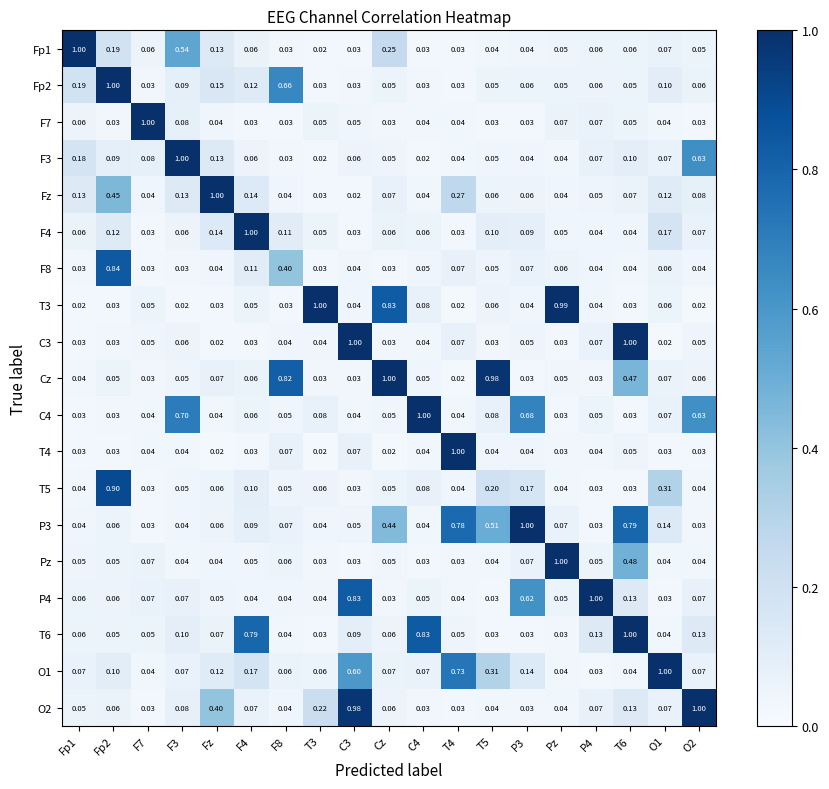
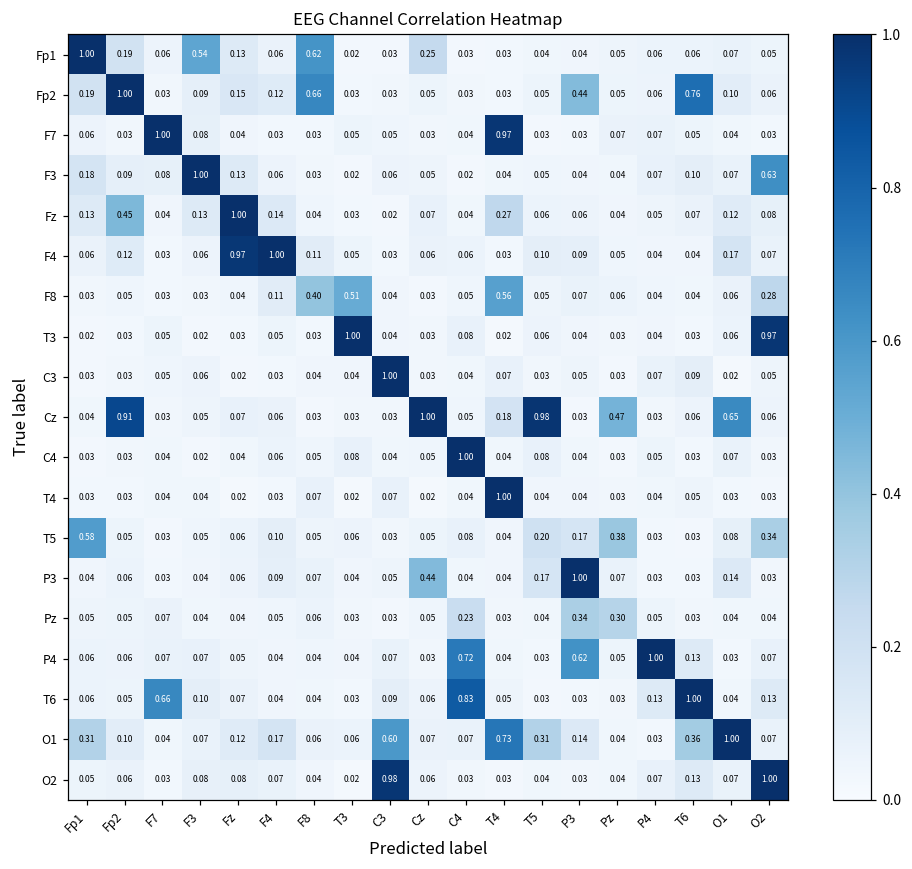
Fp1, F8: 0.03 -> 0.62
Fp2, P3: 0.06 -> 0.44
Fp2, T6: 0.05 -> 0.76
F7, T4: 0.04 -> 0.97
F4, Fz: 0.14 -> 0.97
F8, Fp2: 0.84 -> 0.05
F8, T3: 0.03 -> 0.51
F8, T4: 0.07 -> 0.56
F8, O2: 0.04 -> 0.28
T3, Cz: 0.83 -> 0.03
T3, Pz: 0.99 -> 0.03
T3, O2: 0.02 -> 0.97
C3, T6: 1.00 -> 0.09
Cz, Fp2: 0.05 -> 0.91
Cz, F8: 0.82 -> 0.03
Cz, T4: 0.02 -> 0.18
Cz, Pz: 0.05 -> 0.47
Cz, T6: 0.47 -> 0.06
Cz, O1: 0.07 -> 0.65
C4, F3: 0.70 -> 0.02
C4, P3: 0.68 -> 0.04
C4, O2: 0.63 -> 0.03
T5, Fp1: 0.04 -> 0.58
T5, Fp2: 0.90 -> 0.05
T5, Pz: 0.04 -> 0.38
T5, O1: 0.31 -> 0.08
T5, O2: 0.04 -> 0.34
P3, T4: 0.78 -> 0.04
P3, T5: 0.51 -> 0.17
P3, T6: 0.79 -> 0.03
Pz, C4: 0.03 -> 0.23
Pz, P3: 0.07 -> 0.34
Pz, Pz: 1.00 -> 0.30
Pz, T6: 0.48 -> 0.03
P4, C3: 0.83 -> 0.07
P4, C4: 0.05 -> 0.72
T6, F7: 0.05 -> 0.66
T6, F4: 0.79 -> 0.04
O1, Fp1: 0.07 -> 0.31
O1, T6: 0.04 -> 0.36
O2, Fz: 0.40 -> 0.08
O2, T3: 0.22 -> 0.02
